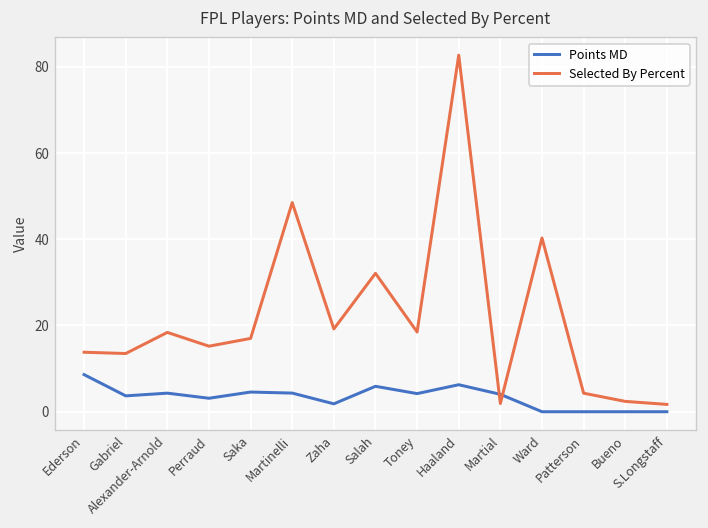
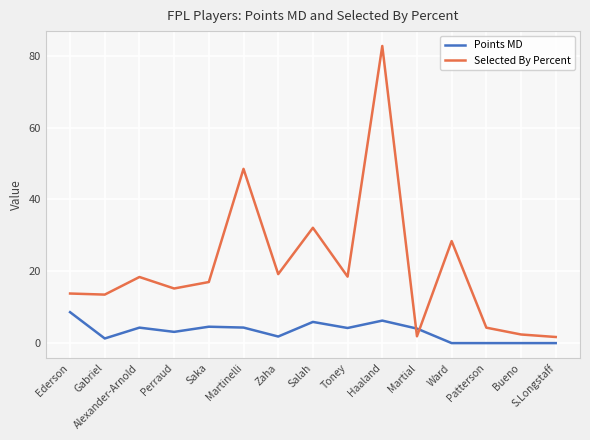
Points MD, Gabriel: 4 -> 1
Selected By Percent, Ward: 40 -> 28
